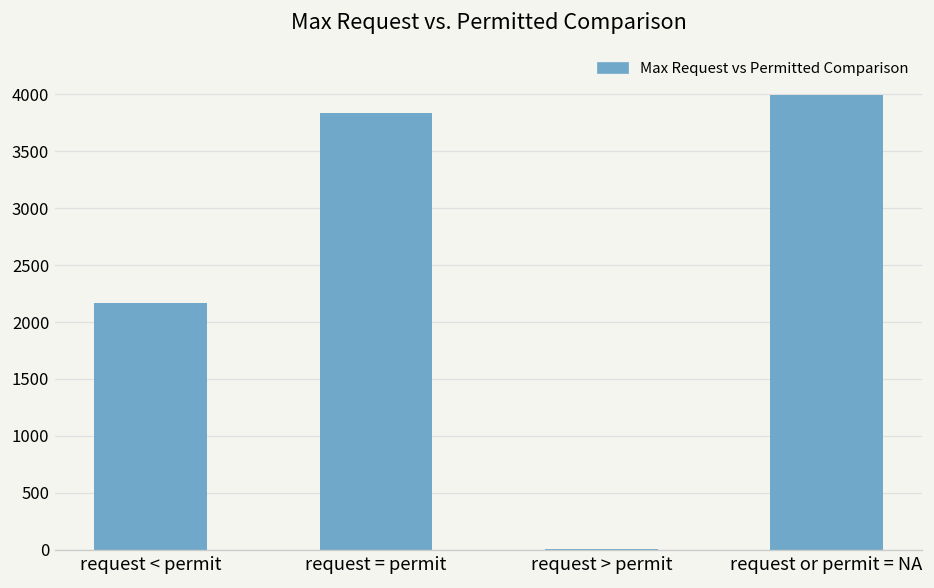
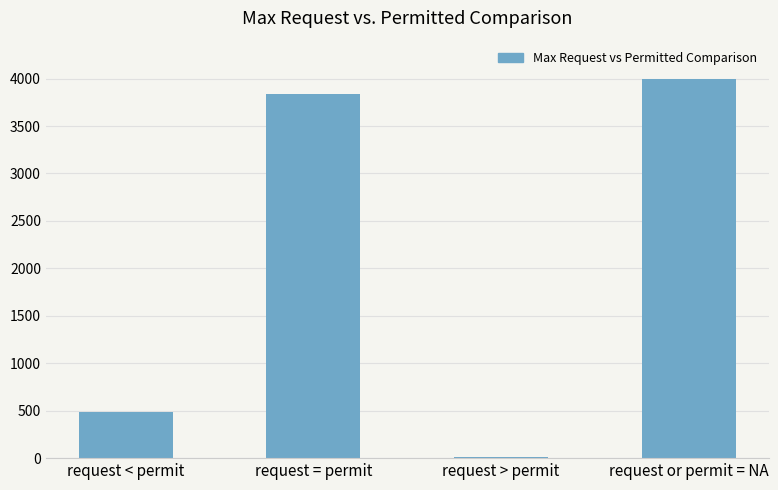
request < permit: 2200 -> 500
